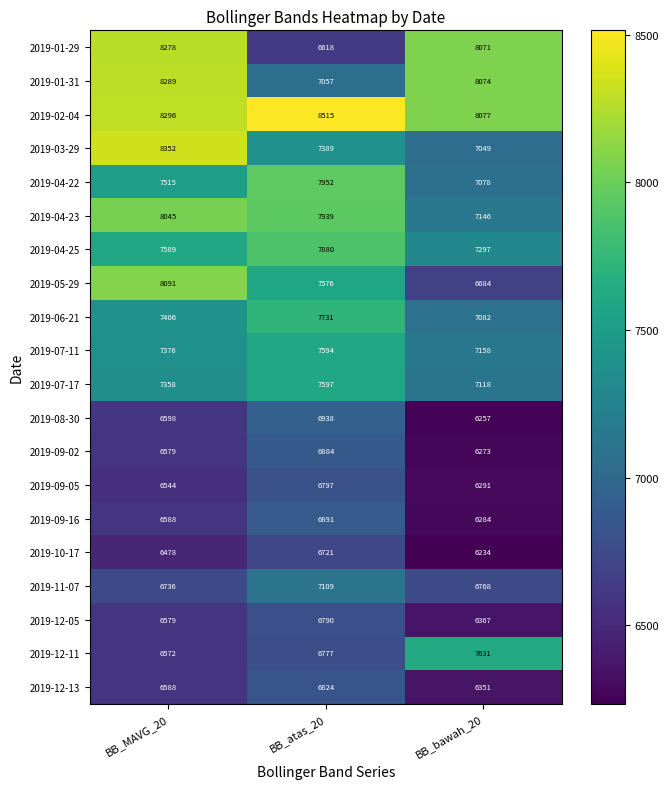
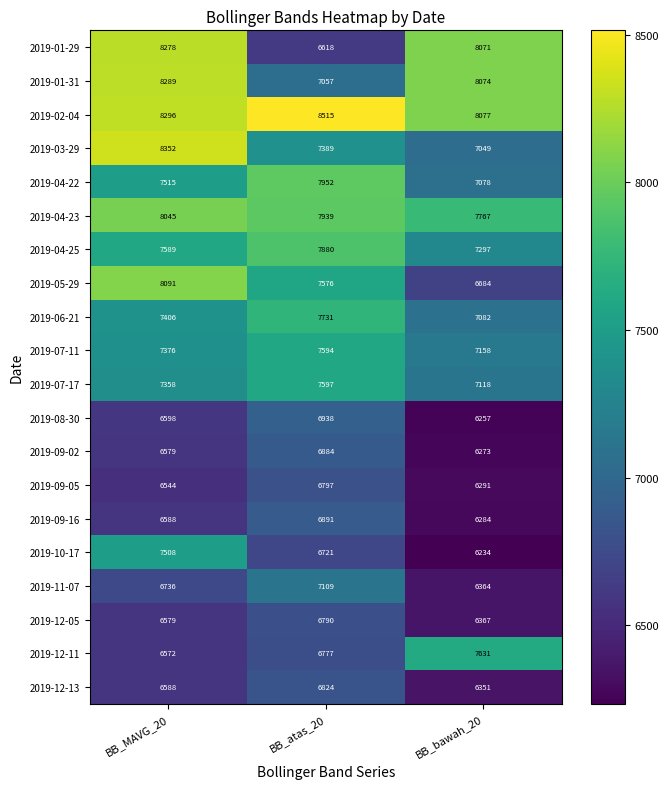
2019-04-23, BB_bawah_20: 7146 -> 7767
2019-10-17, BB_MAVG_20: 6478 -> 7508
2019-11-07, BB_bawah_20: 6768 -> 6364
